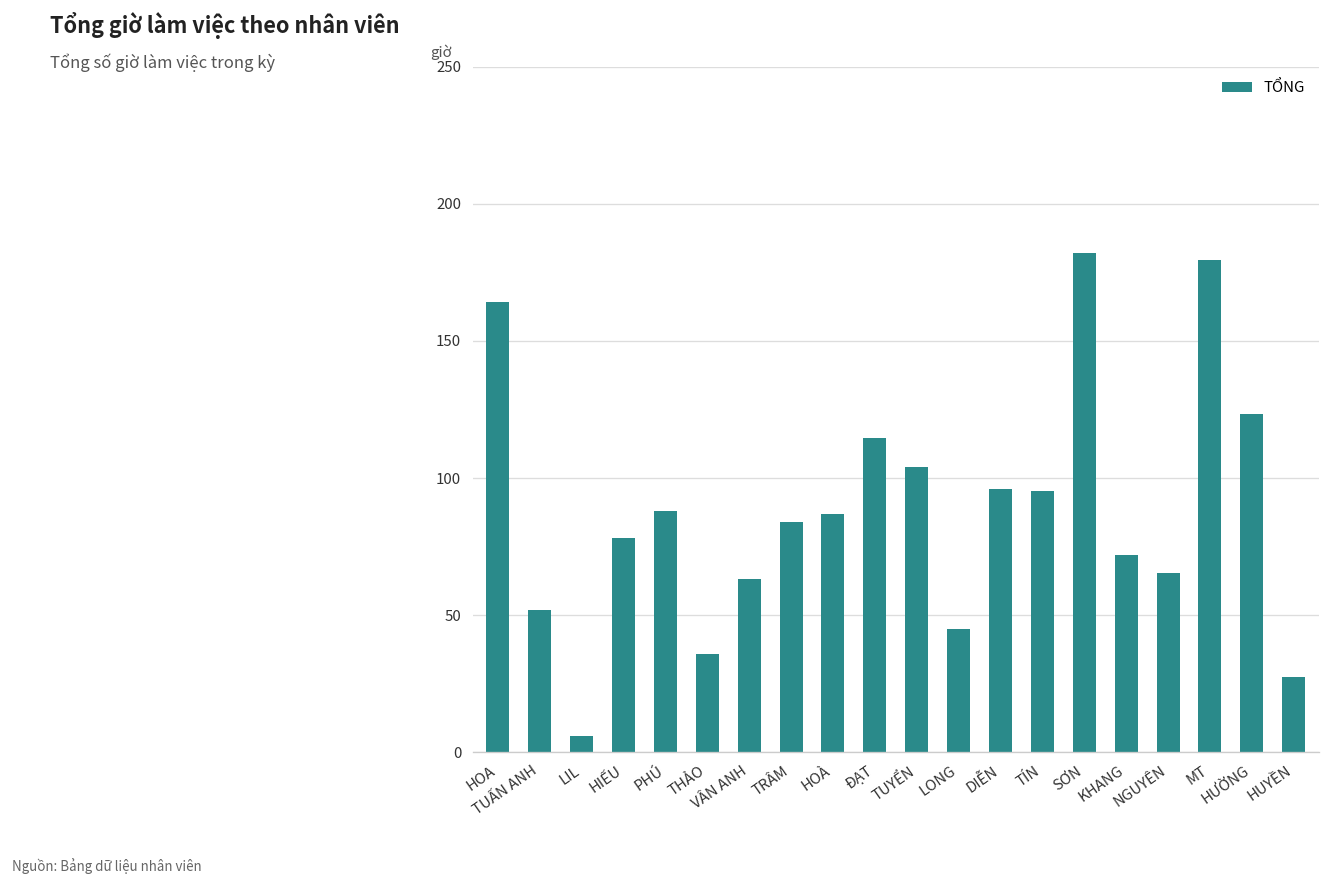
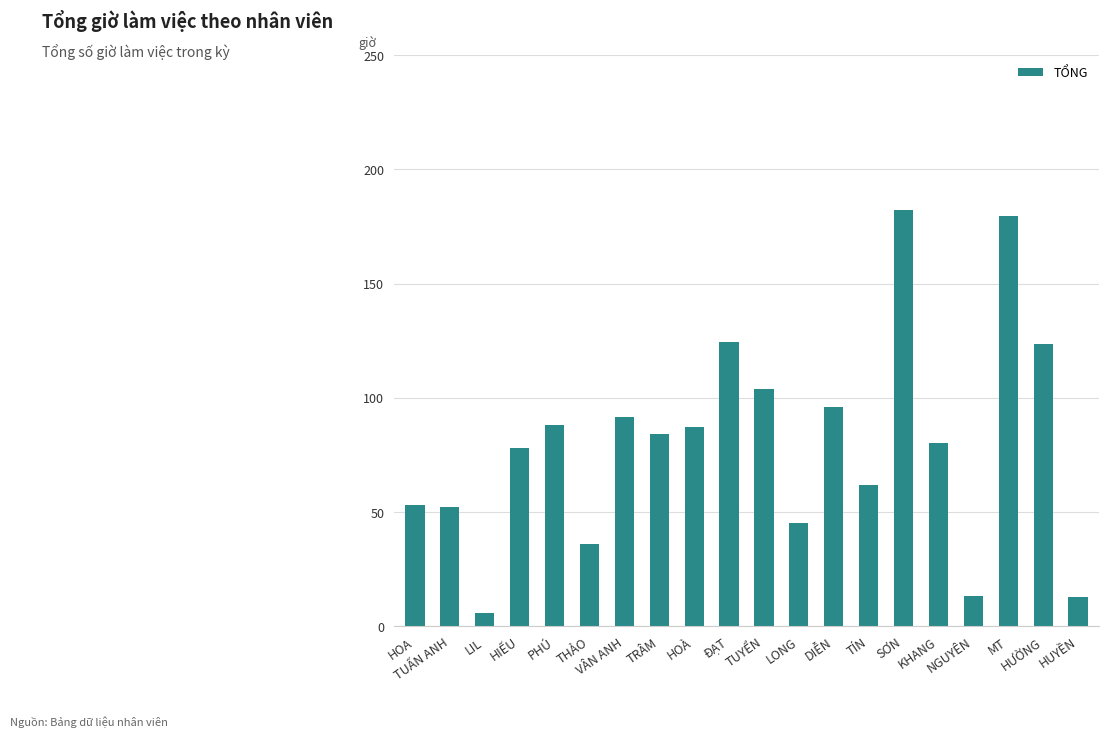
HOA: 164 -> 53
VÂN ANH: 63 -> 92
ĐẠT: 115 -> 124
TÍN: 95 -> 62
KHANG: 72 -> 80
NGUYÊN: 65 -> 13
HUYỀN: 28 -> 13
